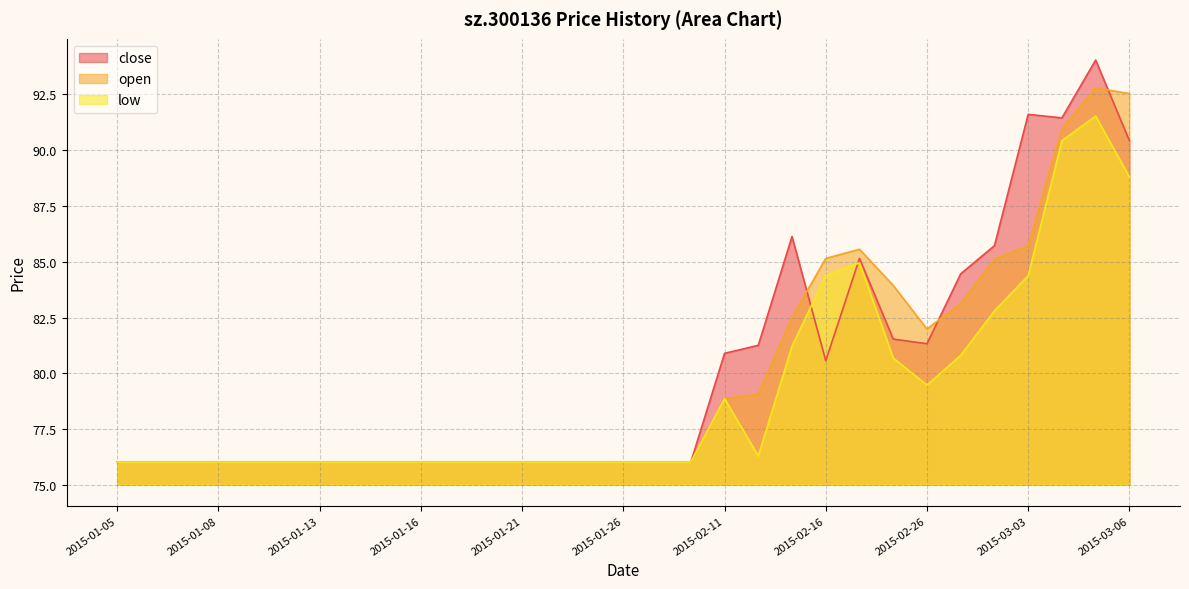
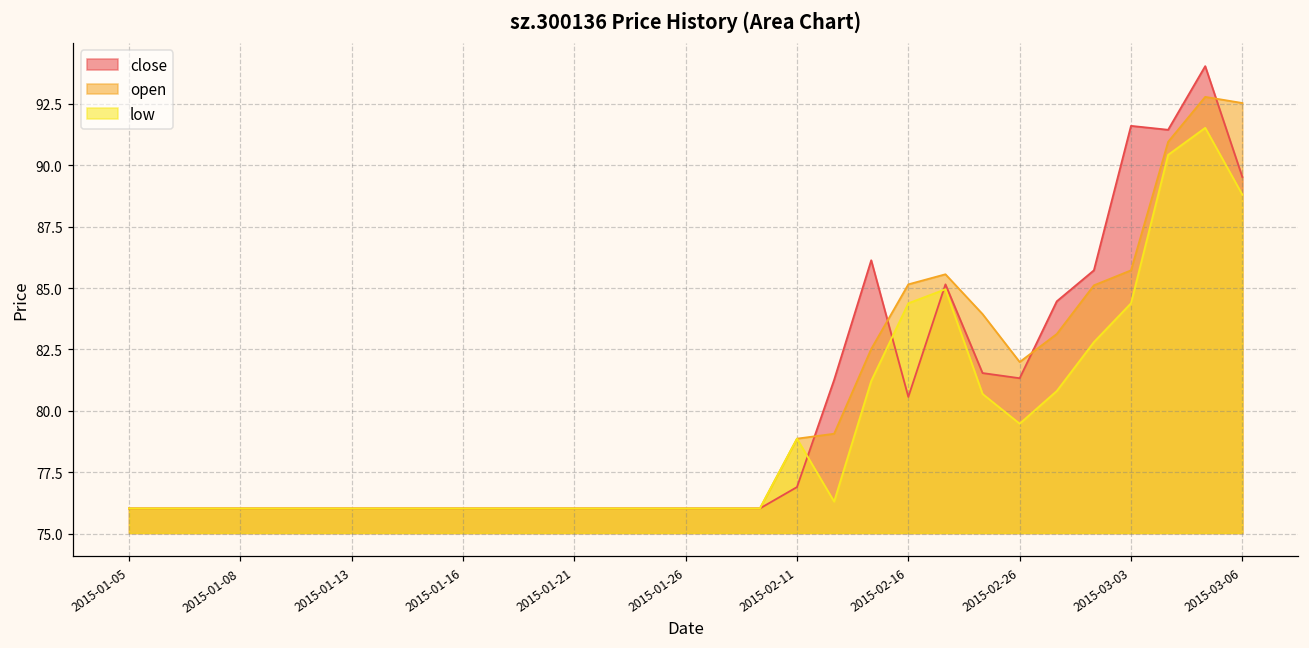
close, 2015-02-11: 80.9 -> 76.9
close, 2015-03-06: 90.4 -> 89.5
